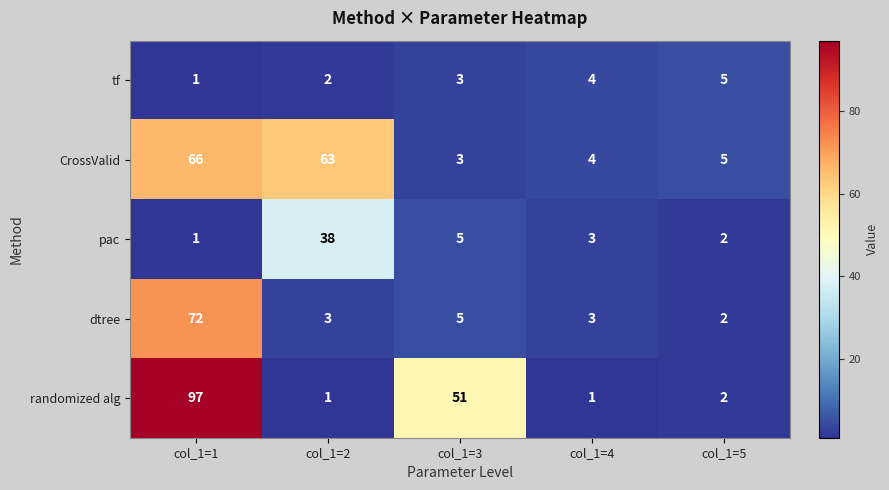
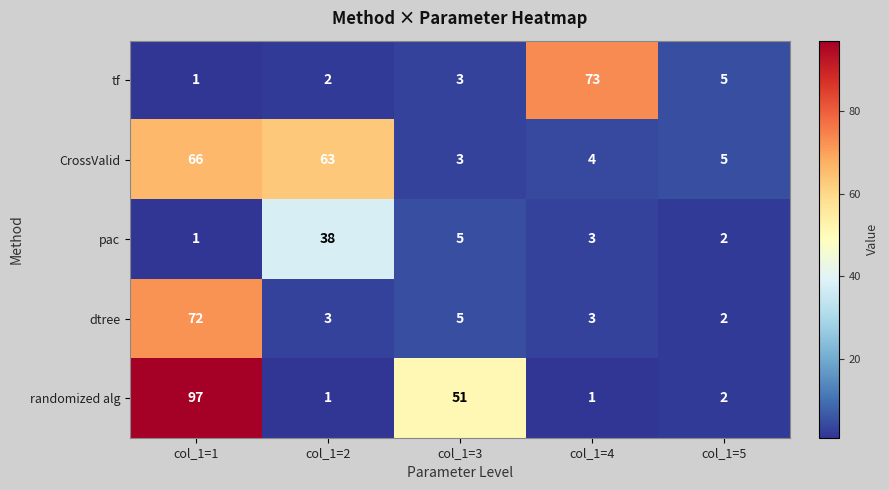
tf, col_1=4: 4 -> 73
